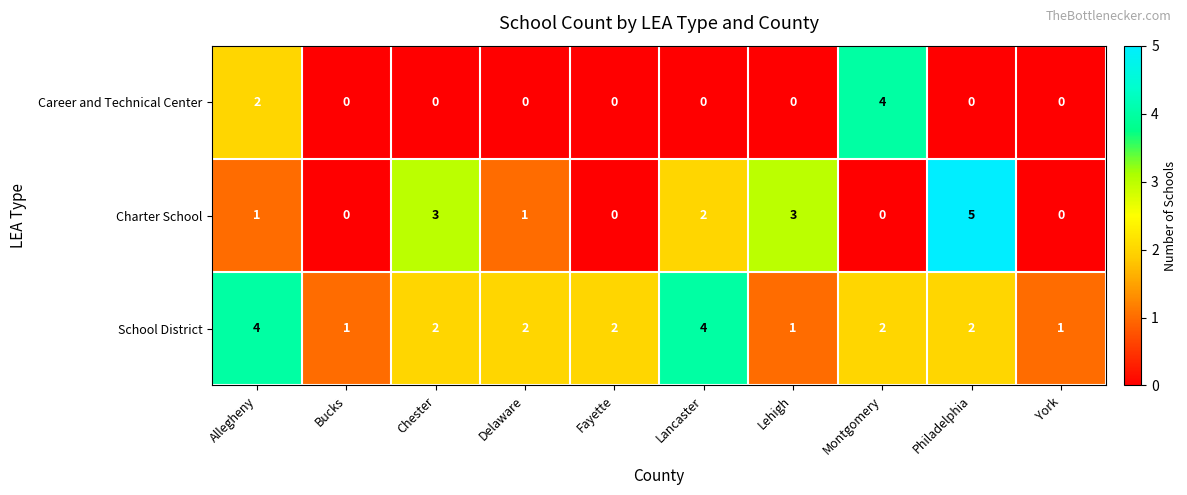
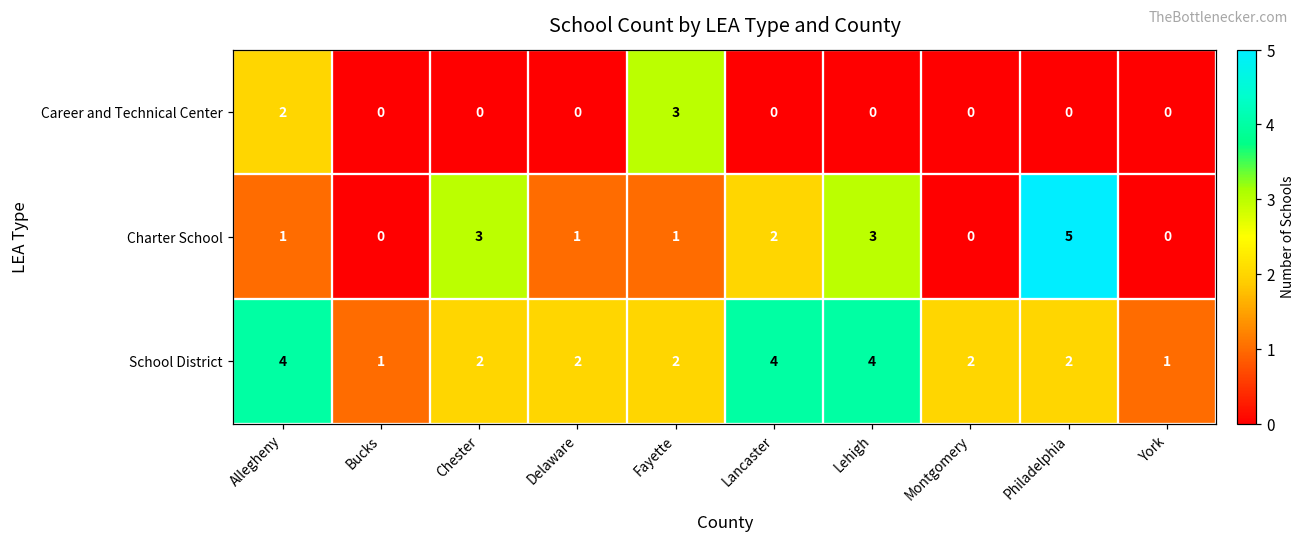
Career and Technical Center, Fayette: 0 -> 3
Career and Technical Center, Montgomery: 4 -> 0
Charter School, Fayette: 0 -> 1
School District, Lehigh: 1 -> 4
